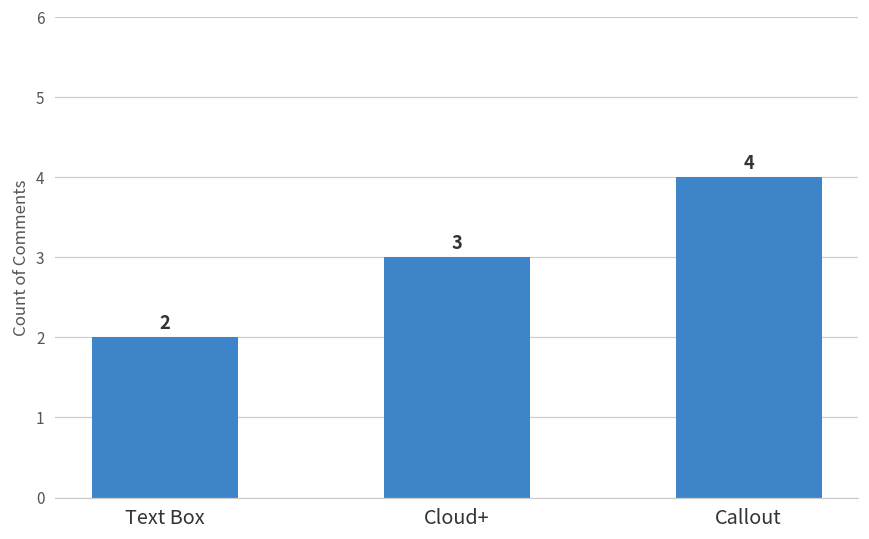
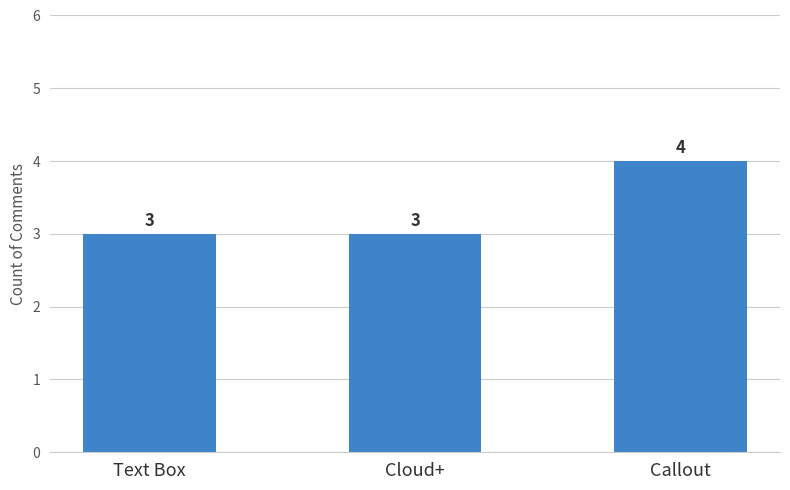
Text Box: 2 -> 3
